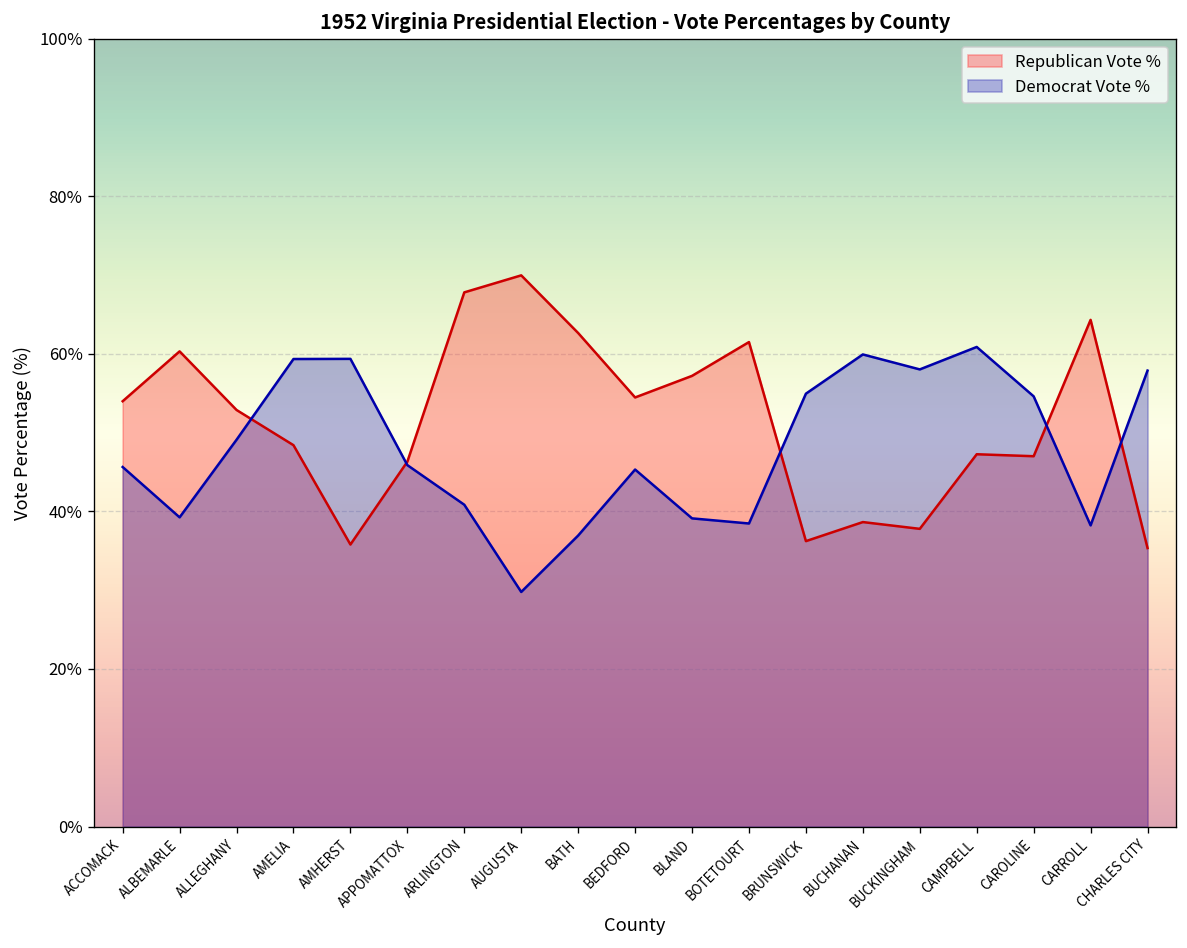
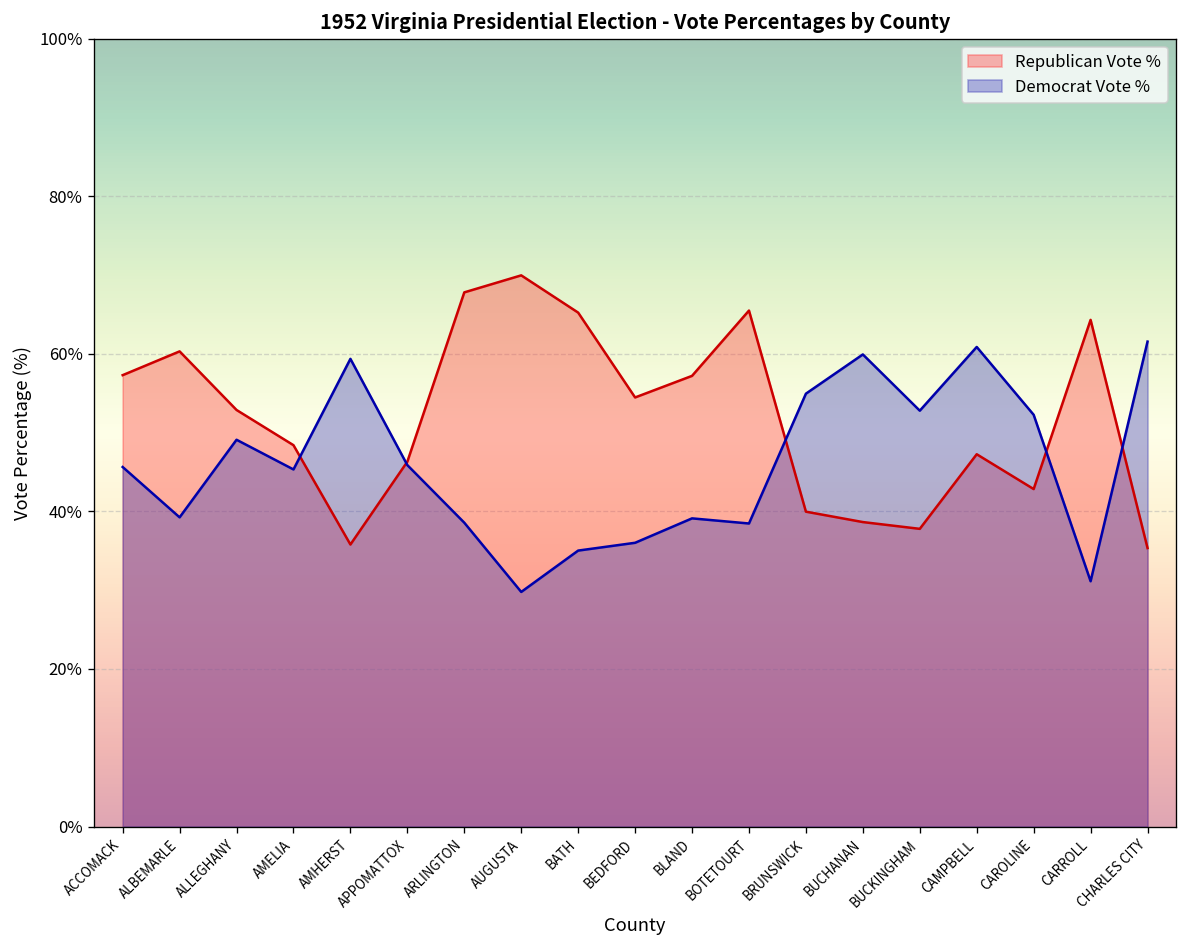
Republican Vote %, ACCOMACK: 54% -> 57%
Democrat Vote %, AMELIA: 59% -> 45%
Democrat Vote %, ARLINGTON: 41% -> 39%
Republican Vote %, BATH: 63% -> 65%
Democrat Vote %, BATH: 37% -> 35%
Democrat Vote %, BEDFORD: 45% -> 36%
Republican Vote %, BOTETOURT: 62% -> 66%
Republican Vote %, BRUNSWICK: 36% -> 40%
Democrat Vote %, BUCKINGHAM: 58% -> 53%
Republican Vote %, CAROLINE: 47% -> 43%
Democrat Vote %, CAROLINE: 55% -> 52%
Democrat Vote %, CARROLL: 38% -> 31%
Democrat Vote %, CHARLES CITY: 58% -> 62%
